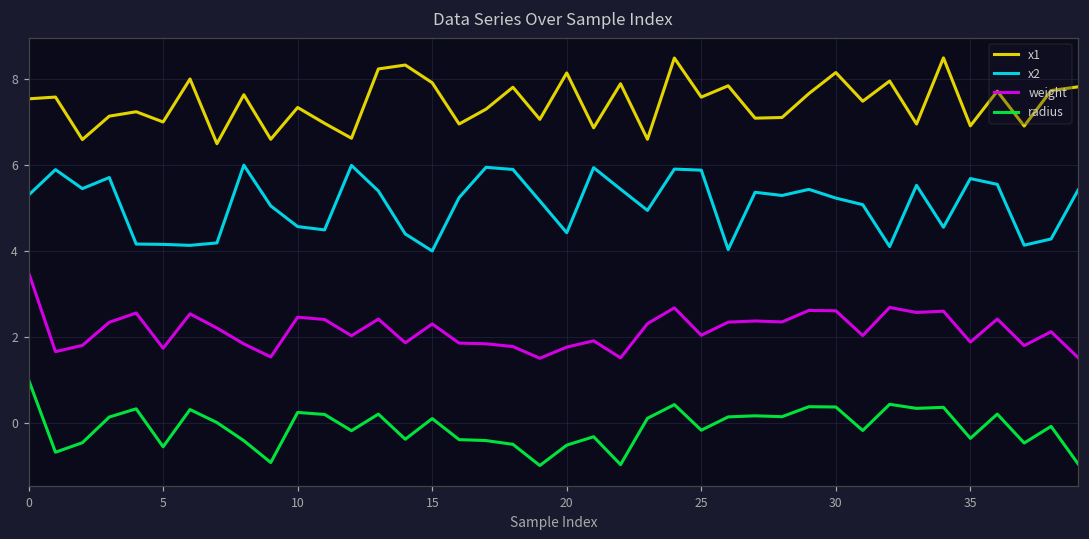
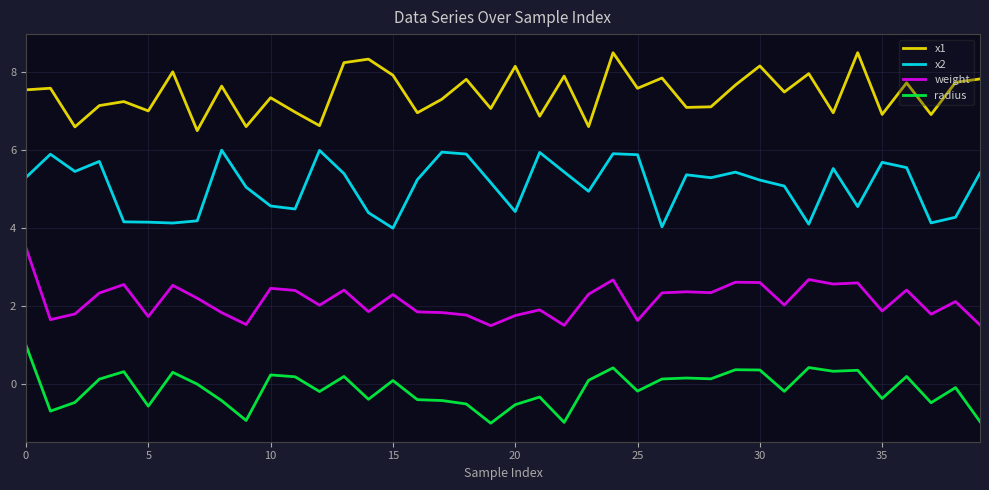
weight, 25: 2.0 -> 1.6
